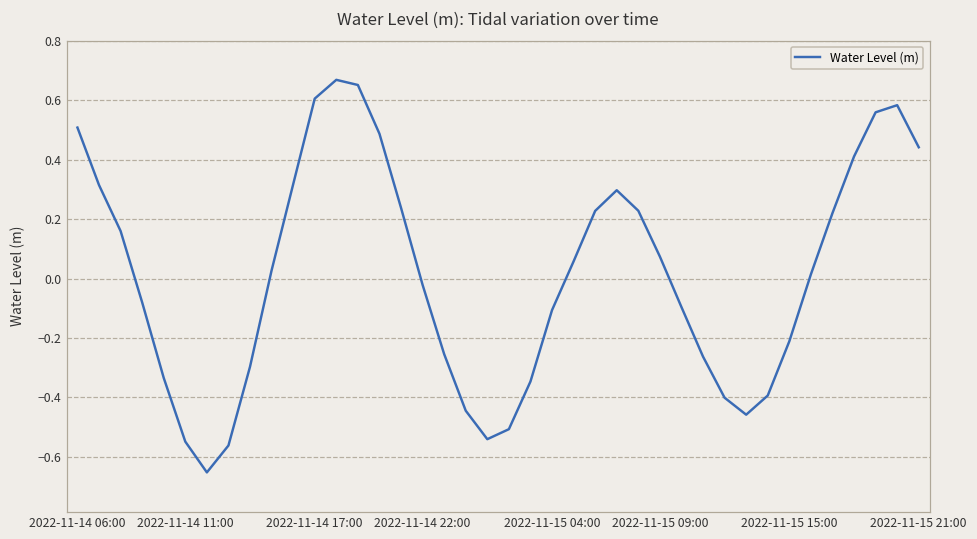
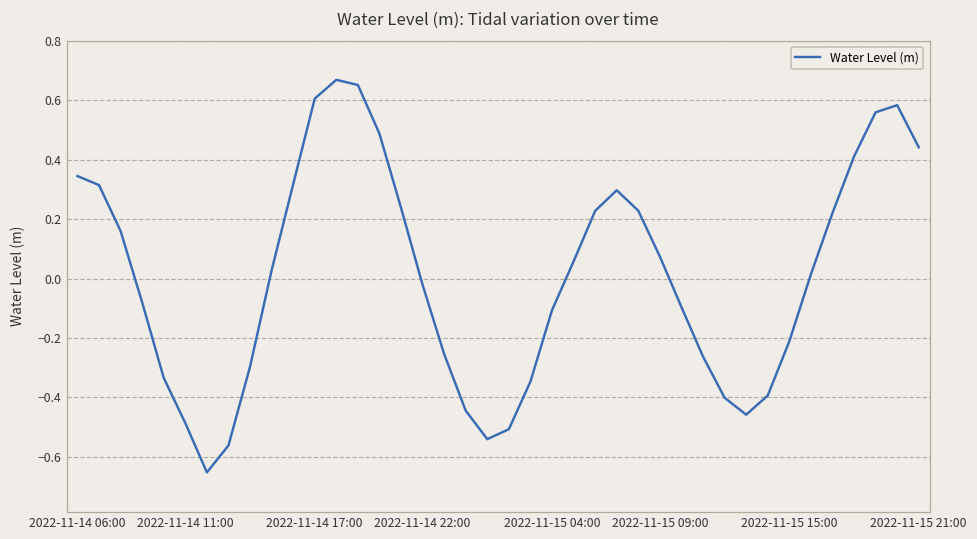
2022-11-14 06:00: 0.51 -> 0.34
2022-11-14 11:00: -0.55 -> -0.49
